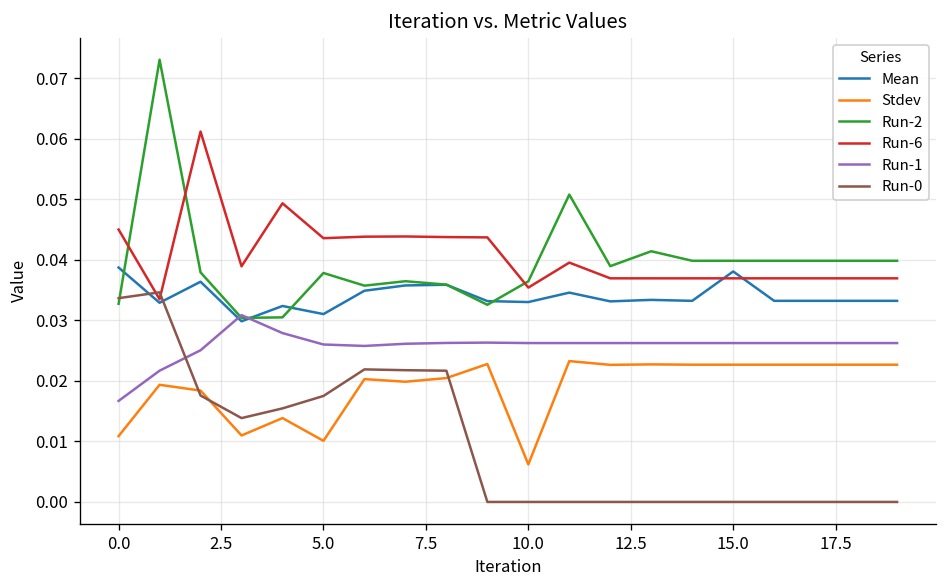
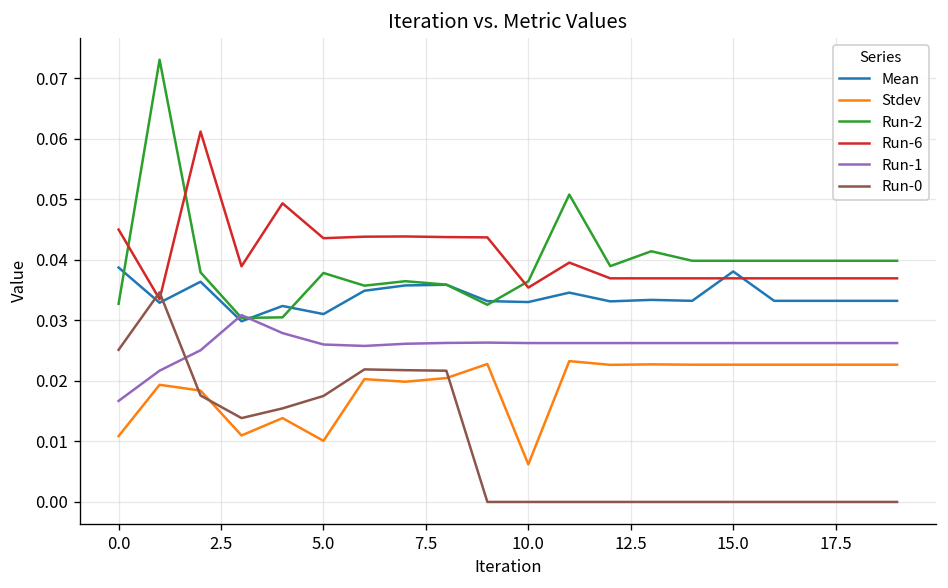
Run-0, 0.0: 0.034 -> 0.025
